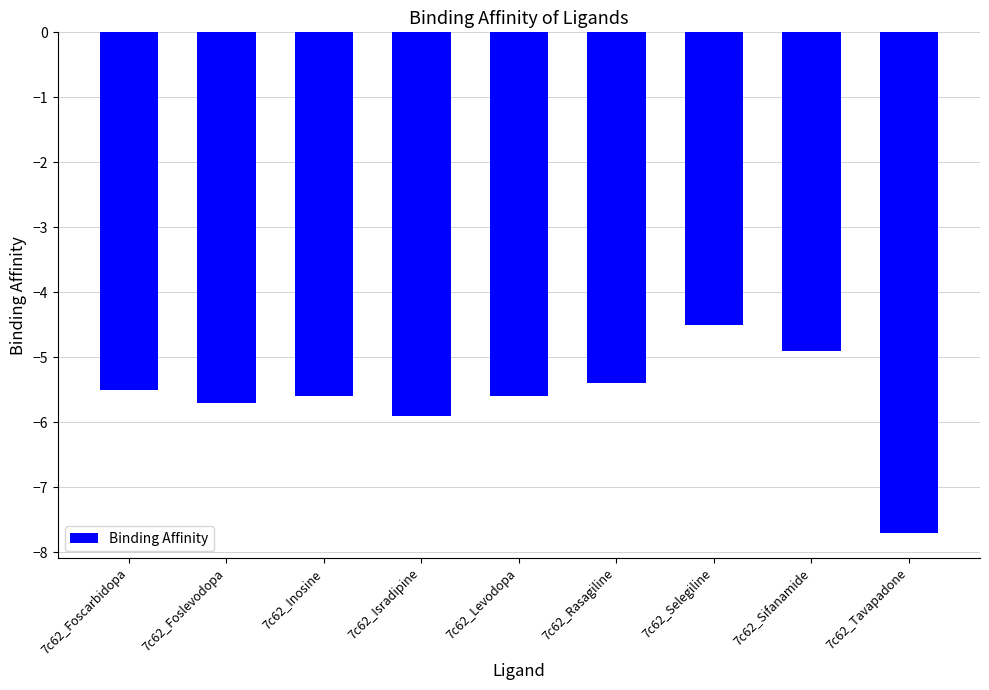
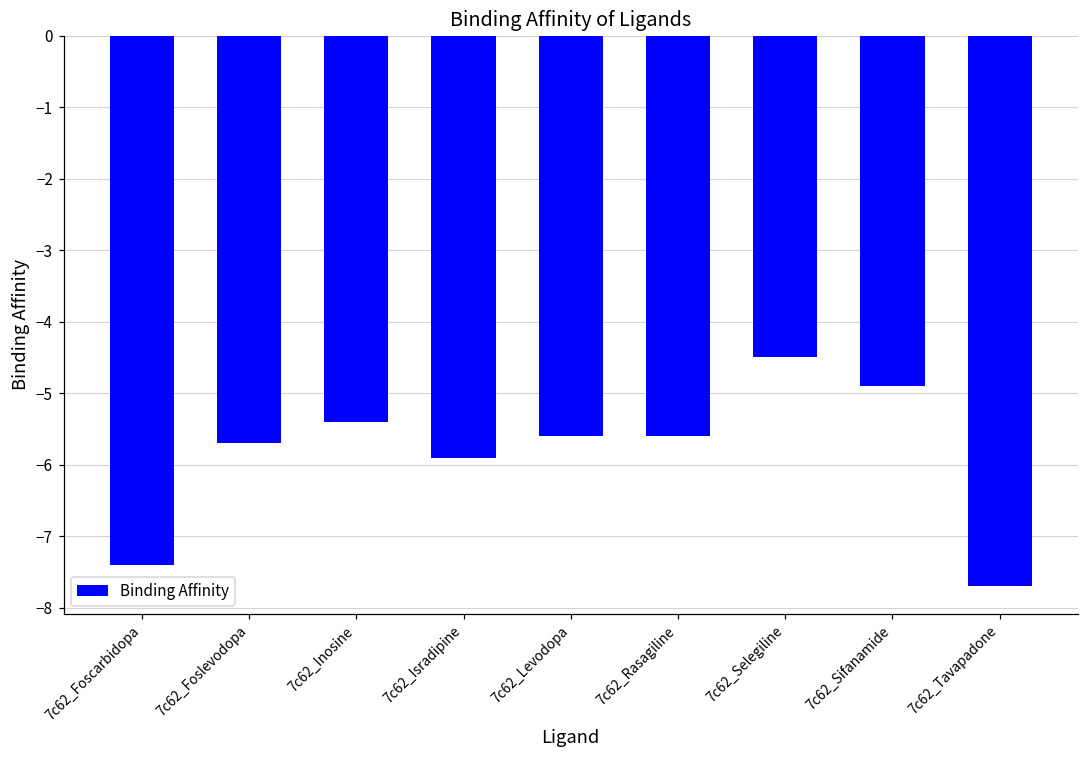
7c62_Foscarbidopa: -5.5 -> -7.4
7c62_Inosine: -5.6 -> -5.4
7c62_Rasagiline: -5.4 -> -5.6
